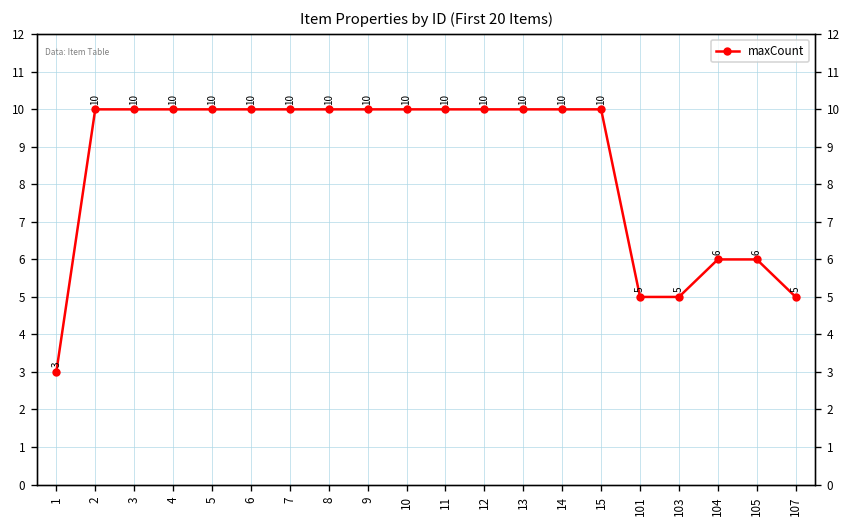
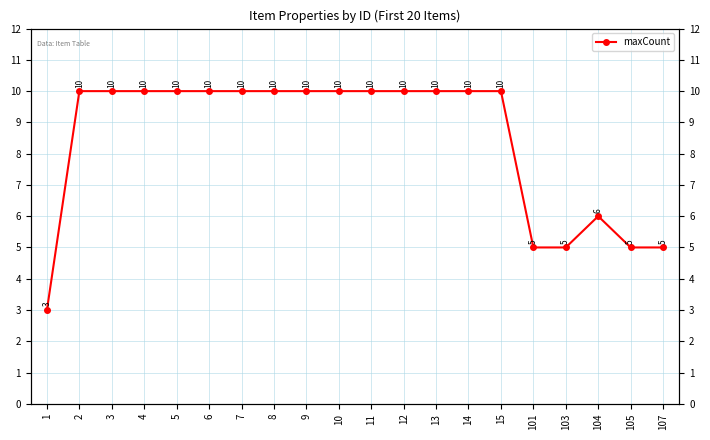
105: 6 -> 5
